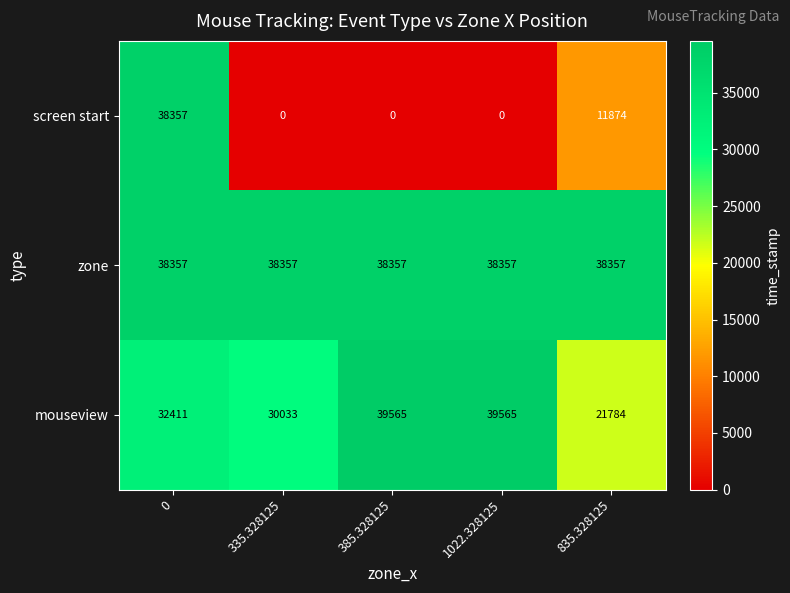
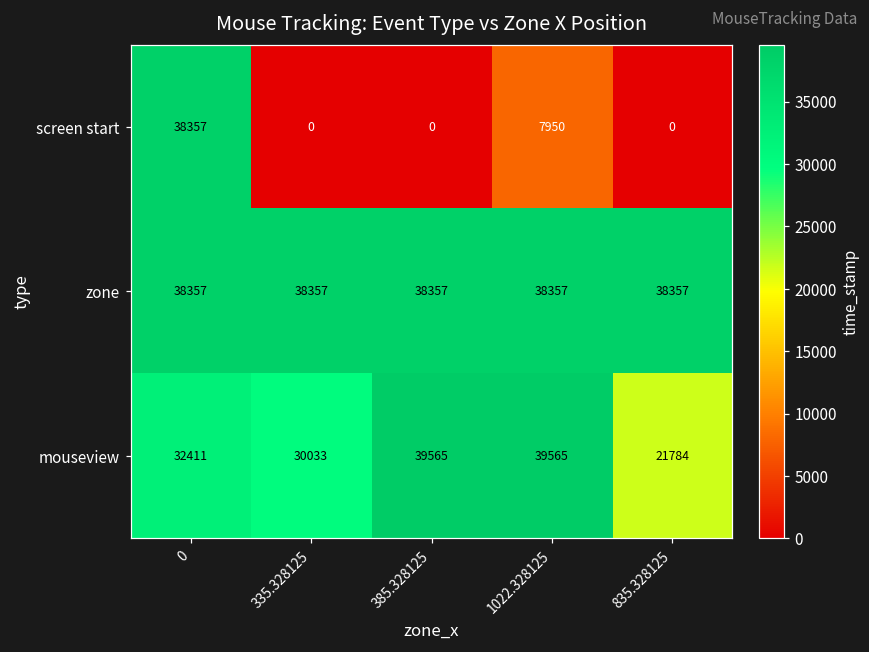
screen start, 1022.328125: 0 -> 7950
screen start, 835.328125: 11874 -> 0
